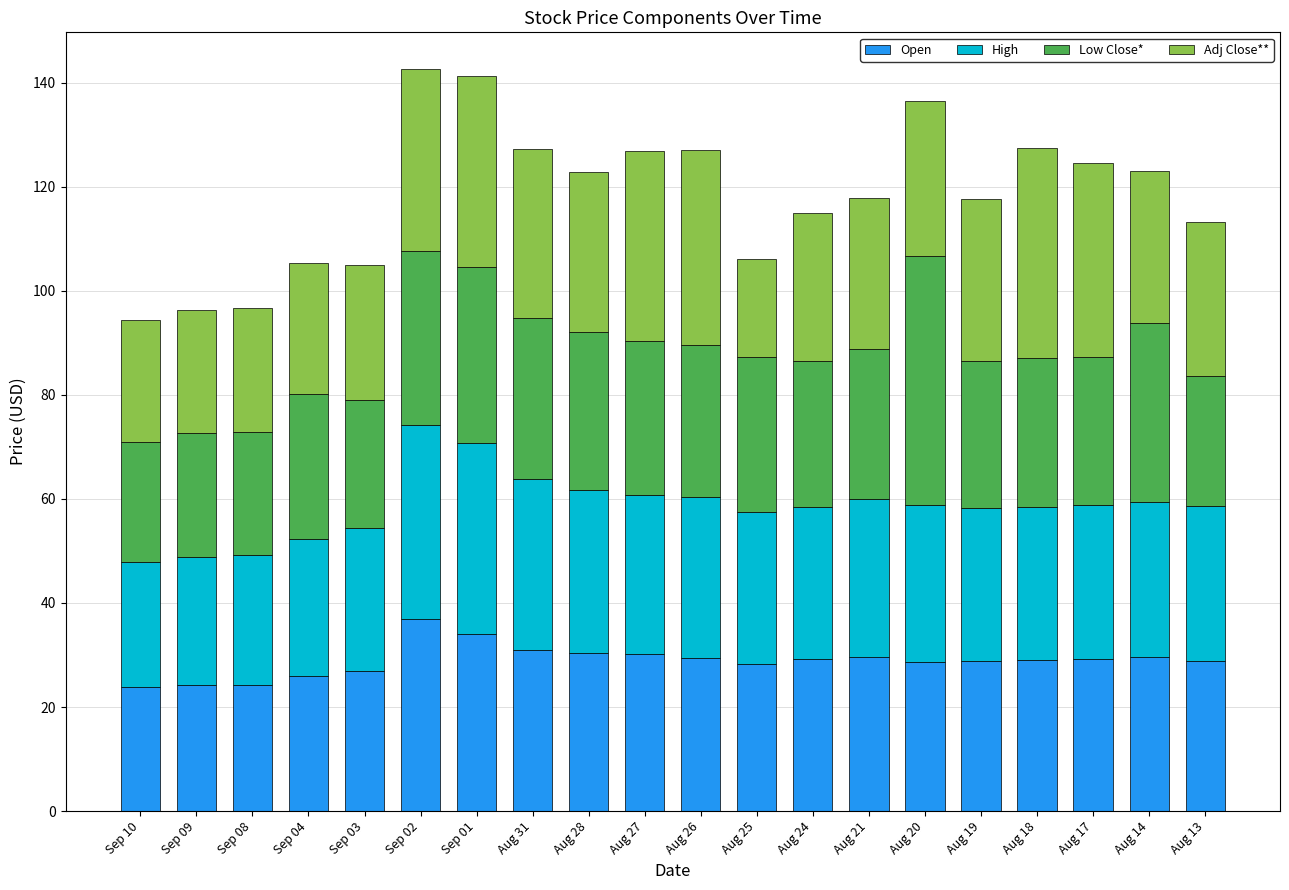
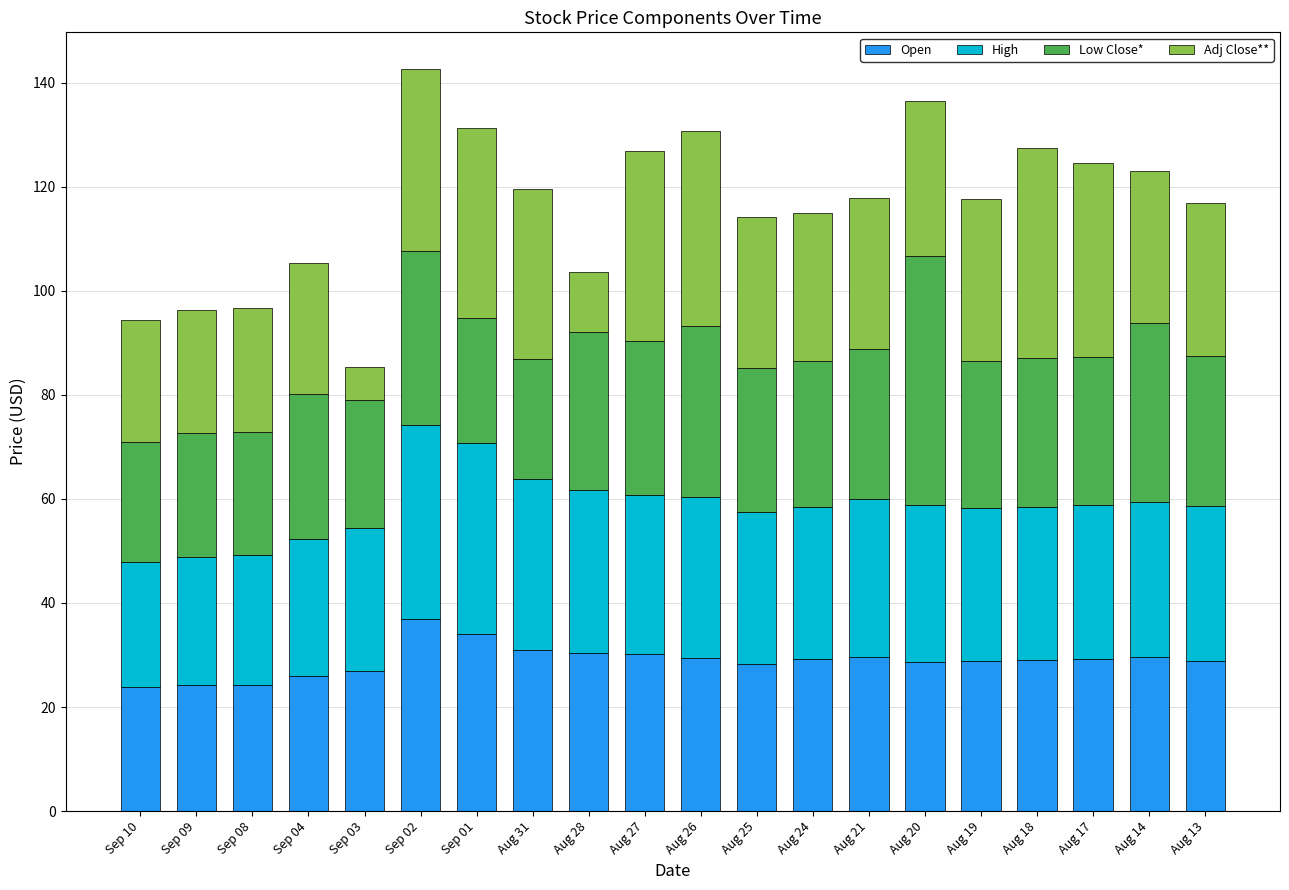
Adj Close**, Sep 03: 26 -> 6
Low Close*, Sep 01: 34 -> 24
Low Close*, Aug 31: 31 -> 23
Adj Close**, Aug 28: 31 -> 12
Low Close*, Aug 26: 29 -> 33
Low Close*, Aug 25: 30 -> 28
Adj Close**, Aug 25: 19 -> 29
Low Close*, Aug 13: 25 -> 29
